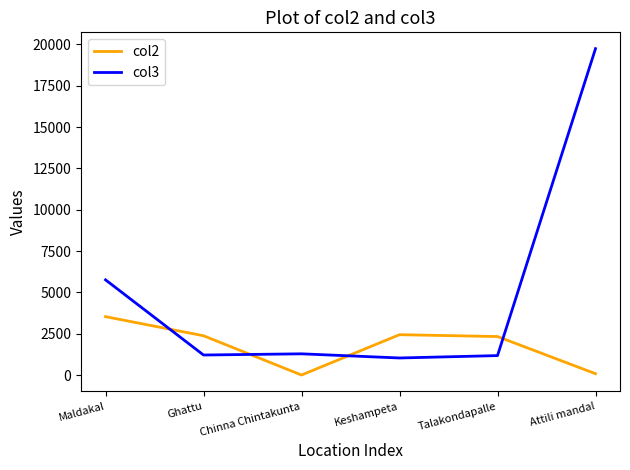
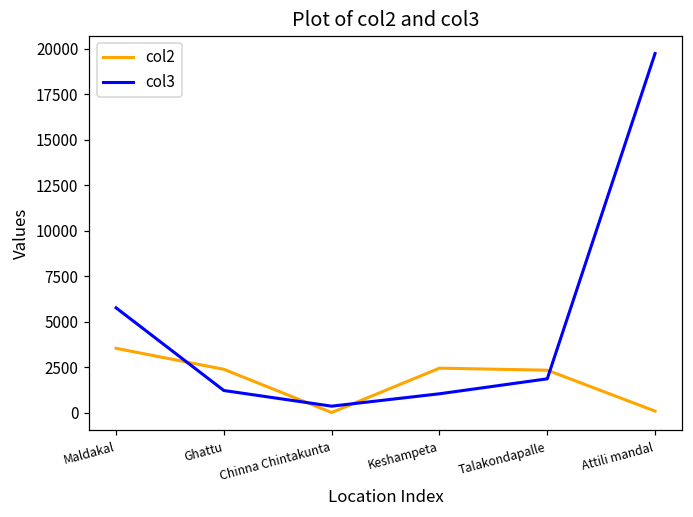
col3, Chinna Chintakunta: 1300 -> 400
col3, Talakondapalle: 1200 -> 1900
